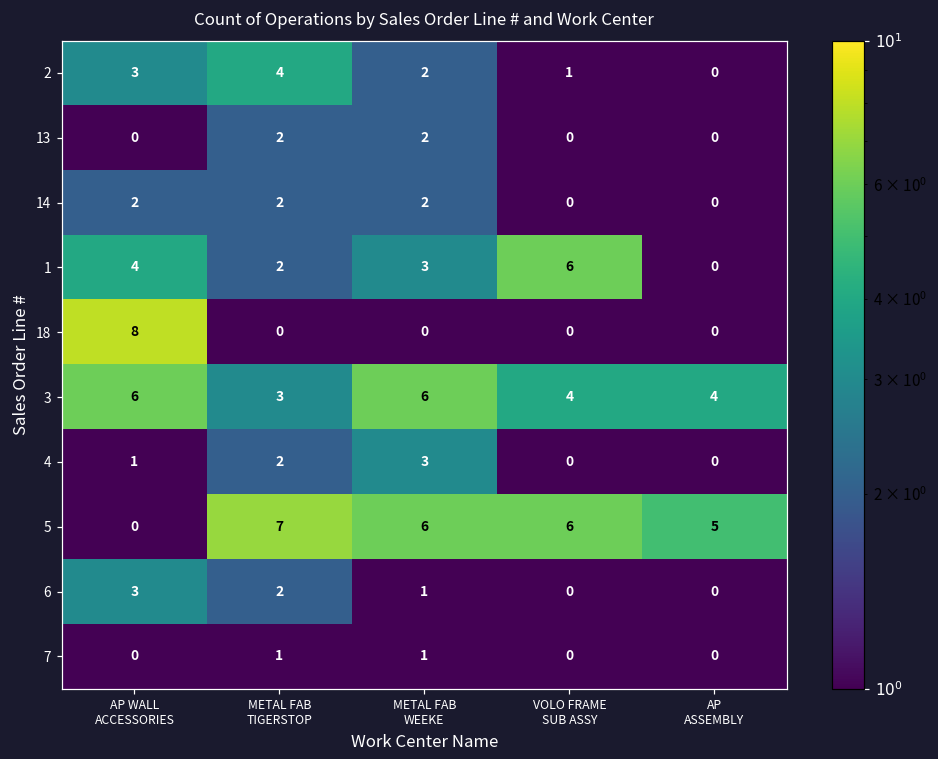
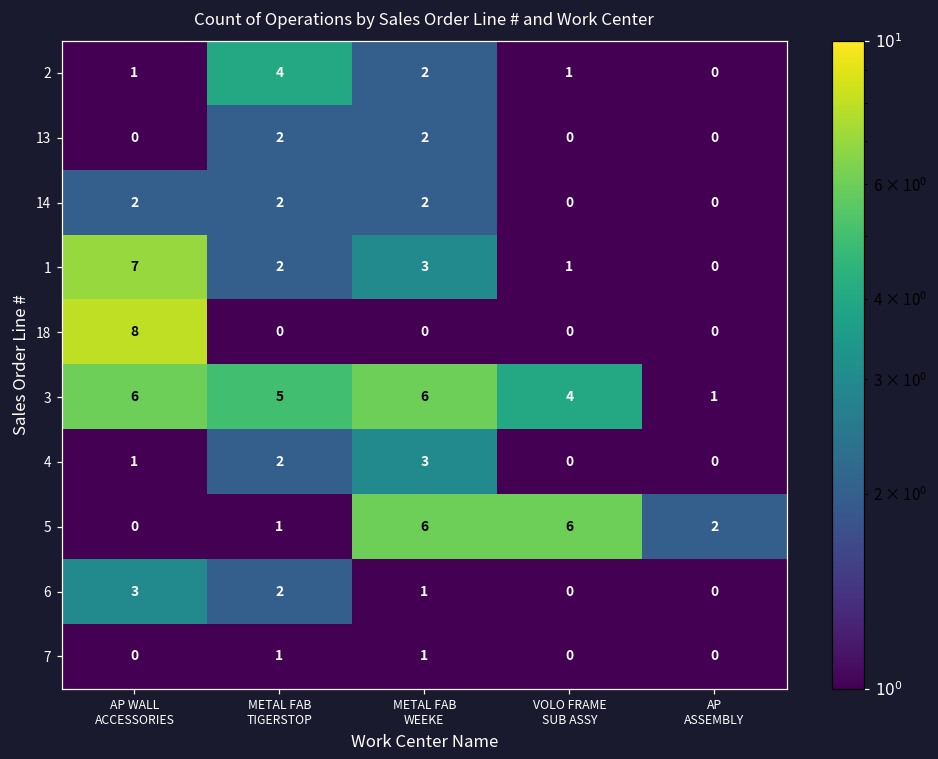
2, AP WALL ACCESSORIES: 3 -> 1
1, AP WALL ACCESSORIES: 4 -> 7
1, VOLO FRAME SUB ASSY: 6 -> 1
3, METAL FAB TIGERSTOP: 3 -> 5
3, AP ASSEMBLY: 4 -> 1
5, METAL FAB TIGERSTOP: 7 -> 1
5, AP ASSEMBLY: 5 -> 2
